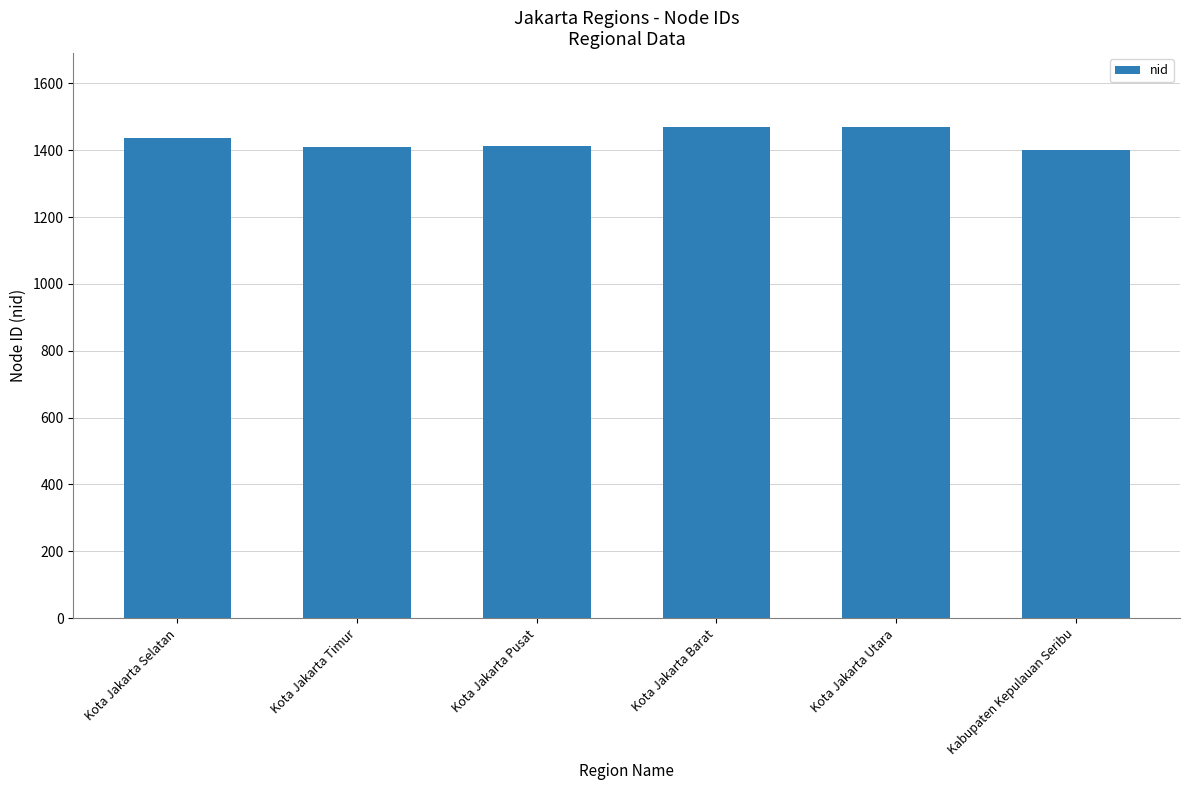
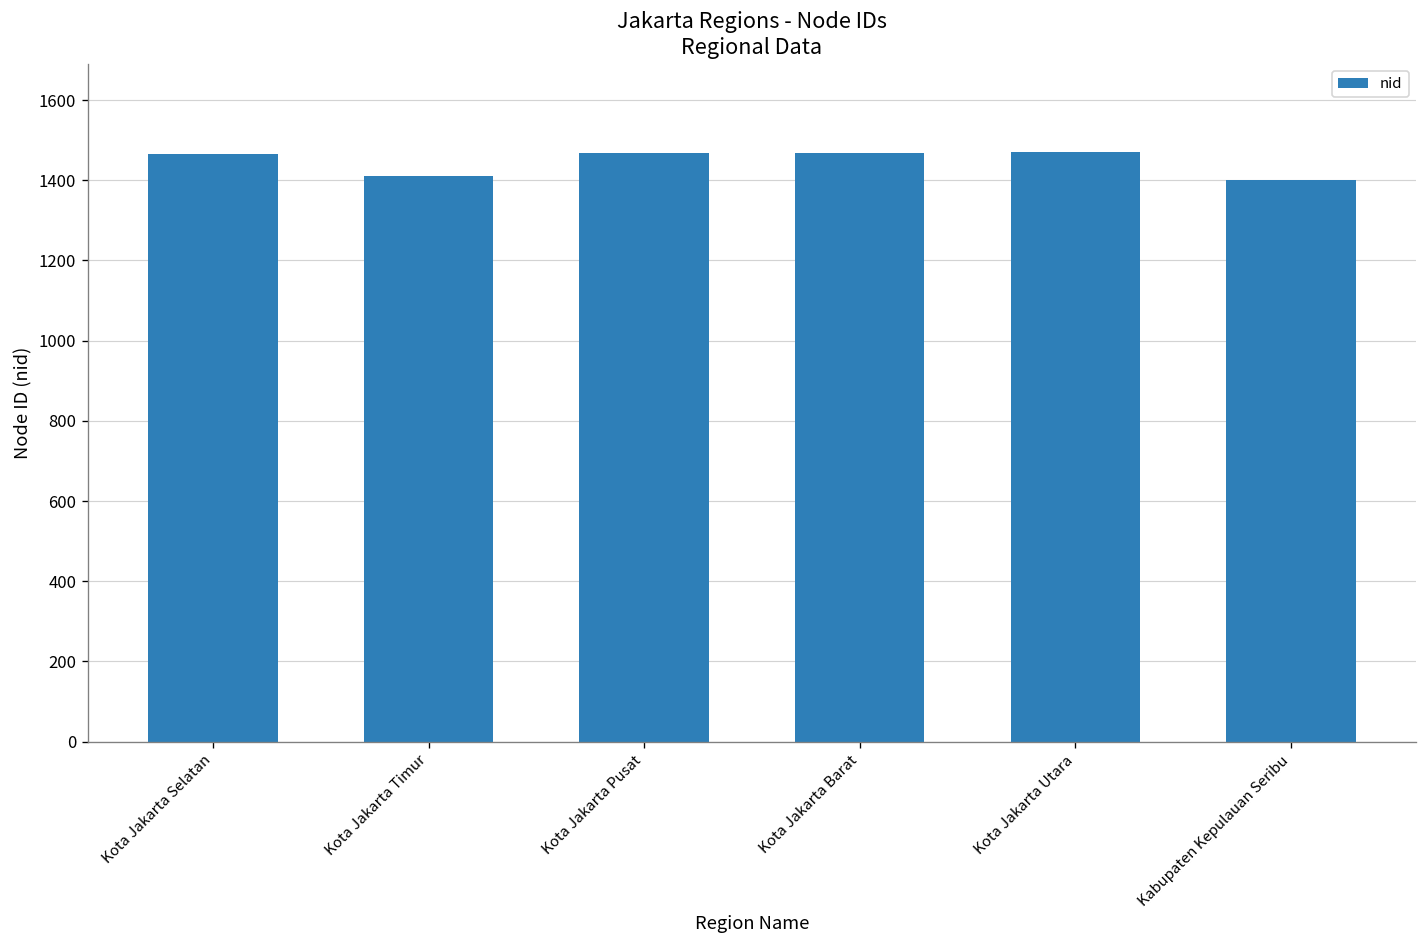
Kota Jakarta Selatan: 1440 -> 1470
Kota Jakarta Pusat: 1410 -> 1470
